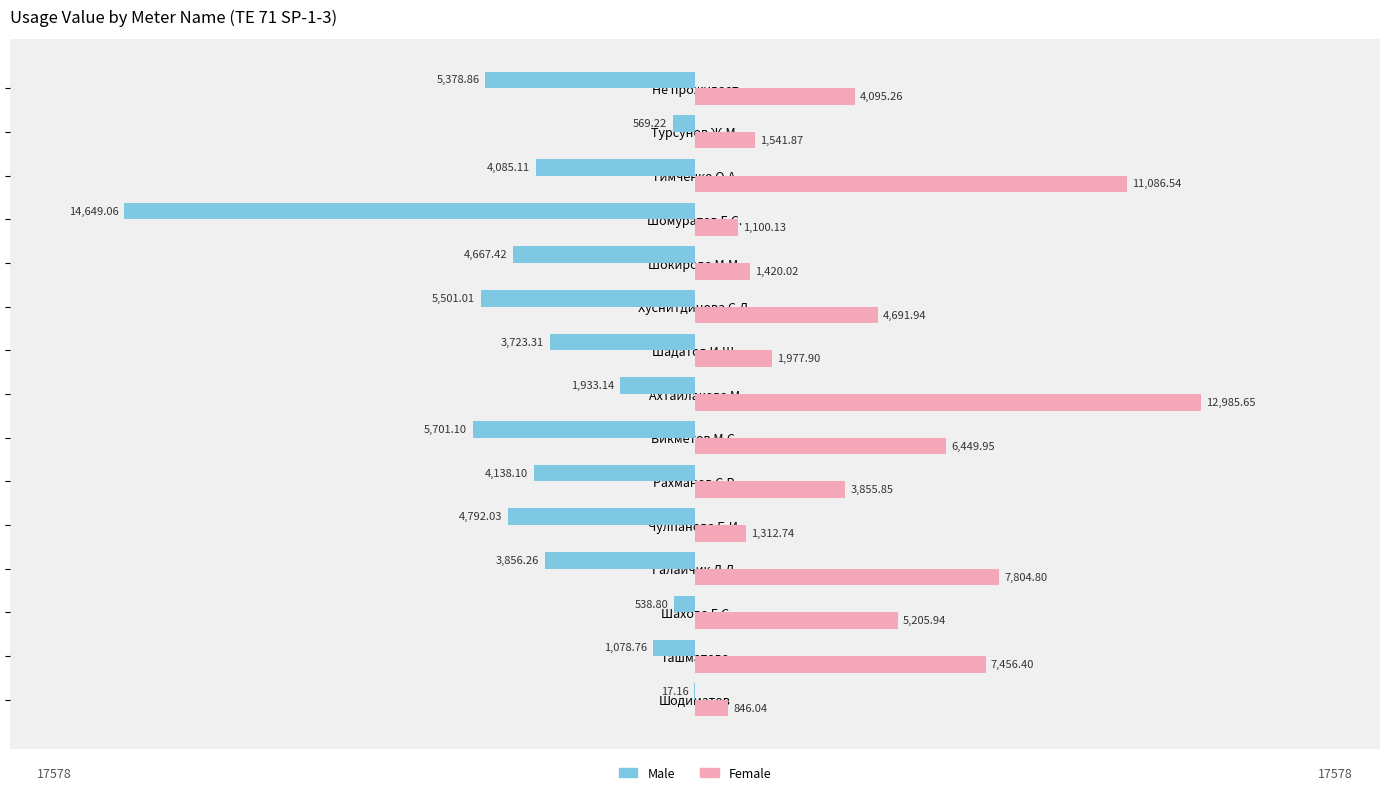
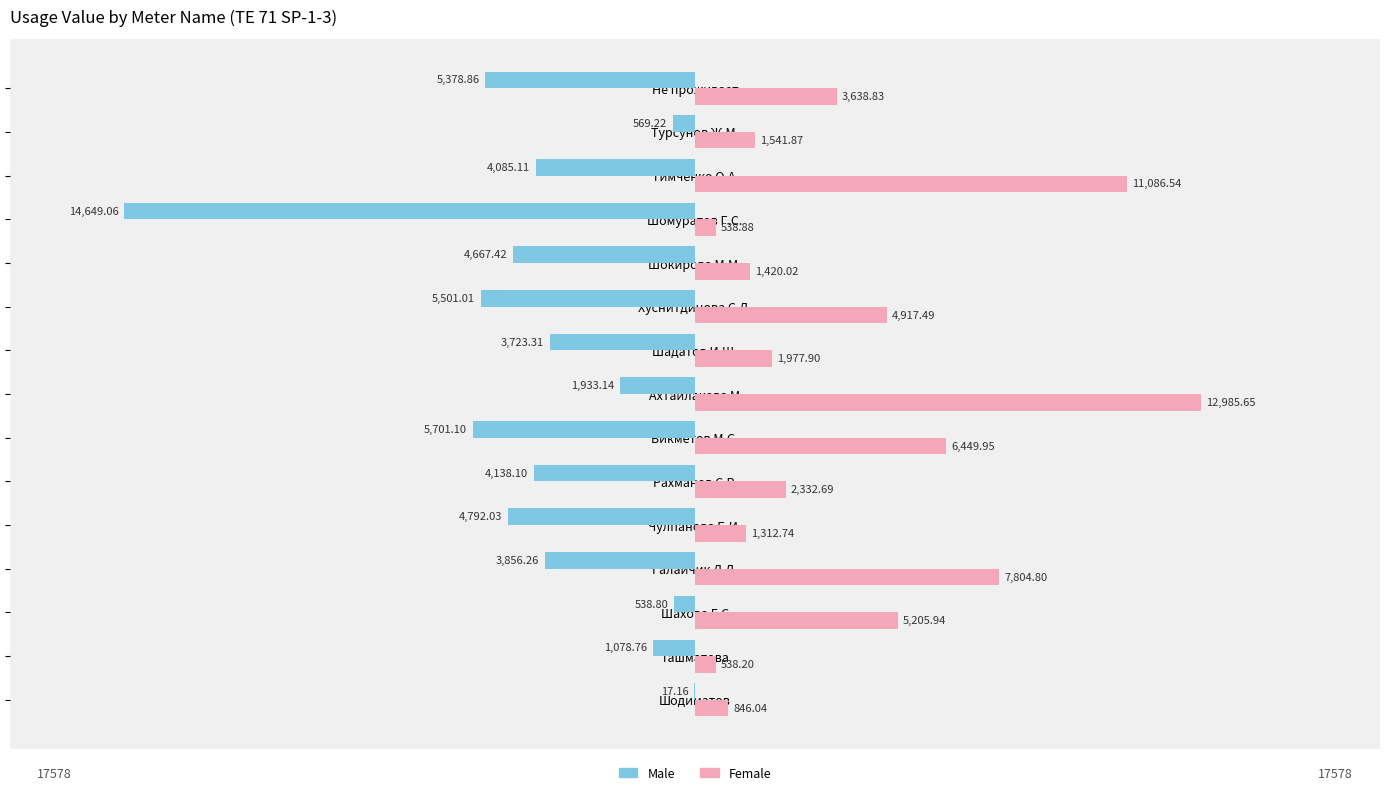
Female, Не проживает: 4,095.26 -> 3,638.83
Female, Шомуратов Г.С.: 1,100.13 -> 538.88
Female, Хуснитдинова С.Д.: 4,691.94 -> 4,917.49
Female, Рахманов С.Р.: 3,855.85 -> 2,332.69
Female, Ташматова: 7,456.40 -> 538.20
